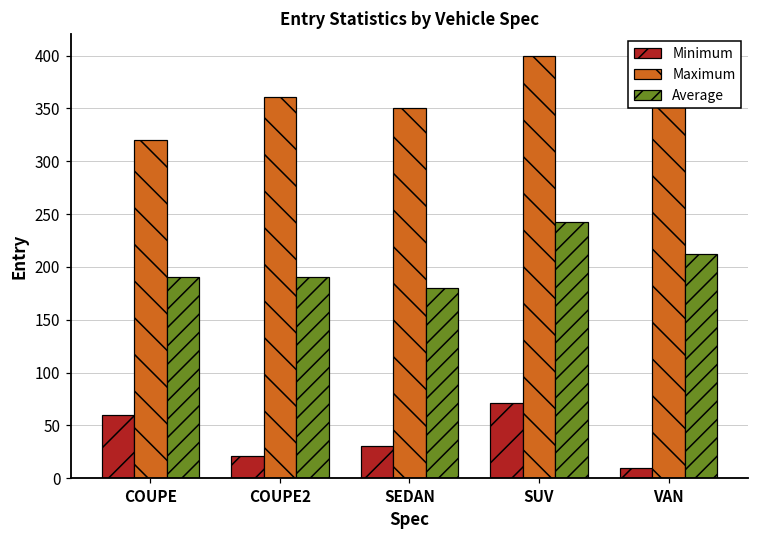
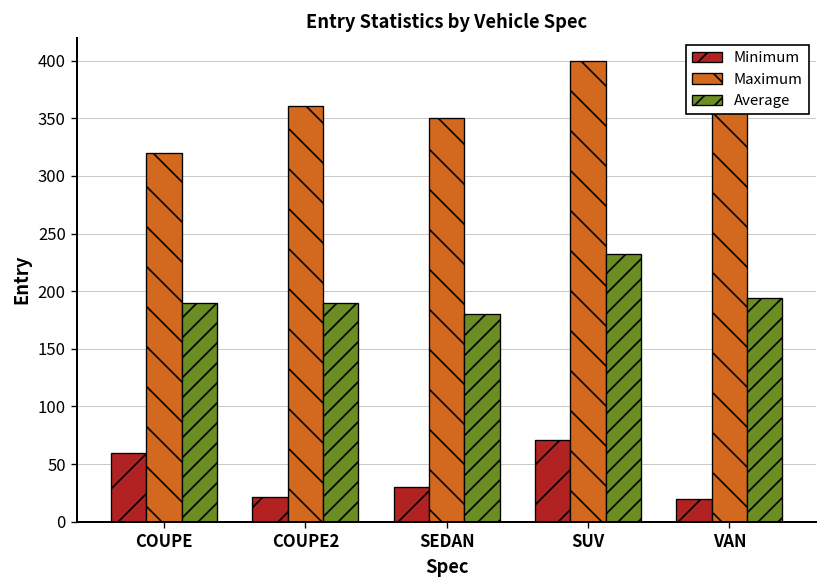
Average, SUV: 240 -> 230
Minimum, VAN: 10 -> 20
Average, VAN: 210 -> 190
